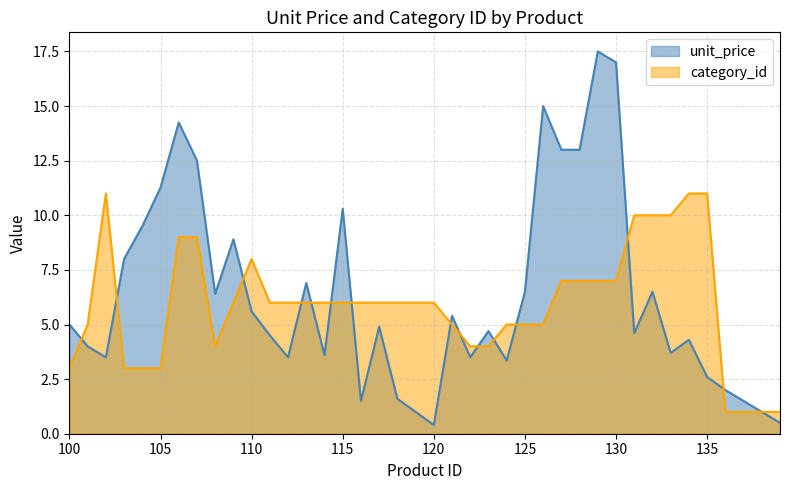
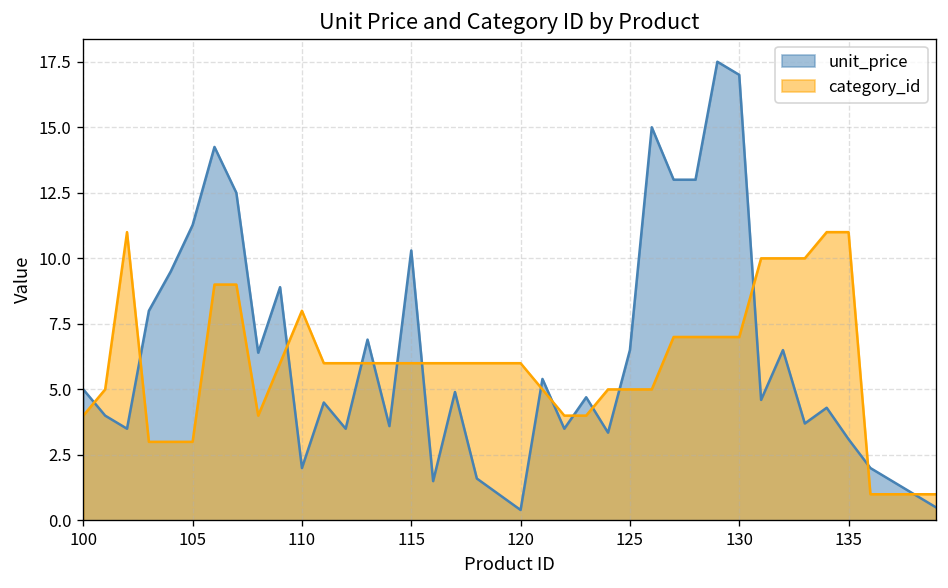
category_id, 100: 3 -> 4
unit_price, 110: 5.6 -> 2.0
unit_price, 135: 2.6 -> 3.1
